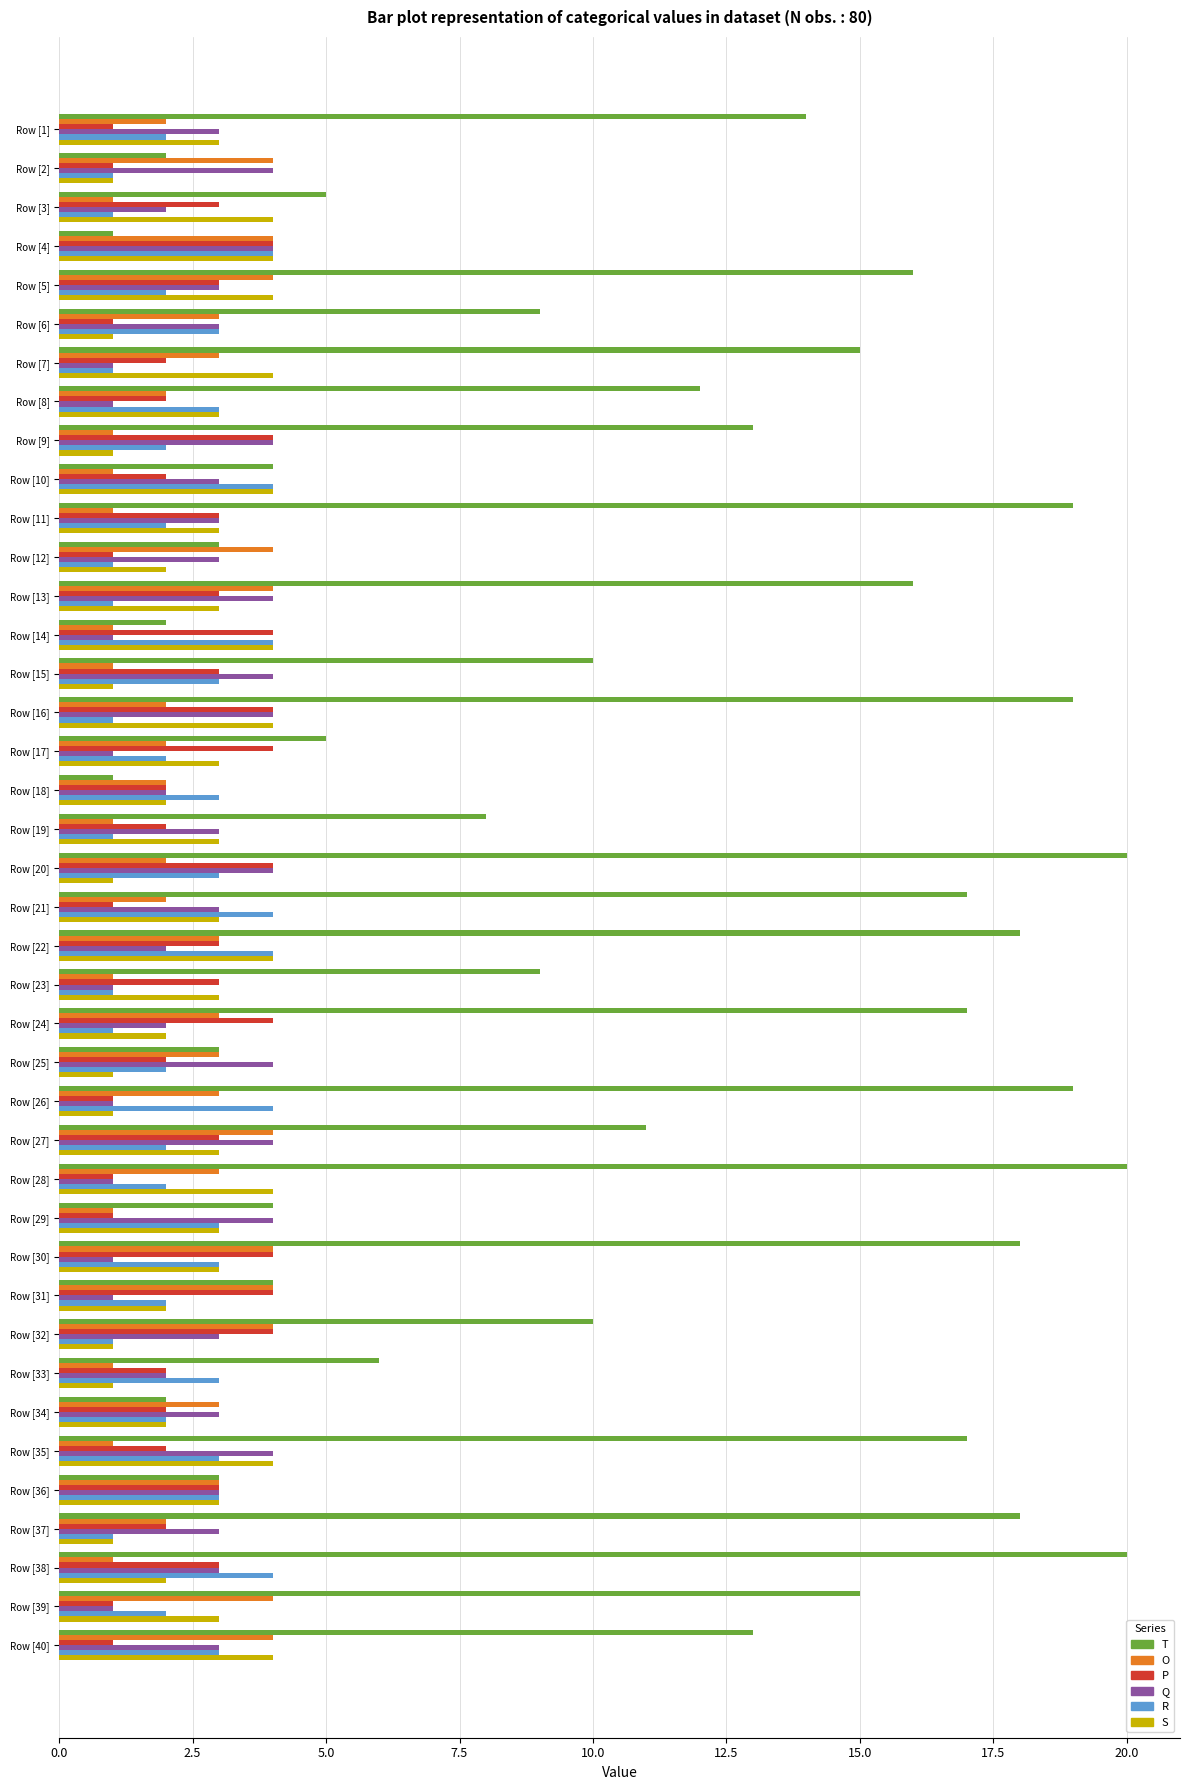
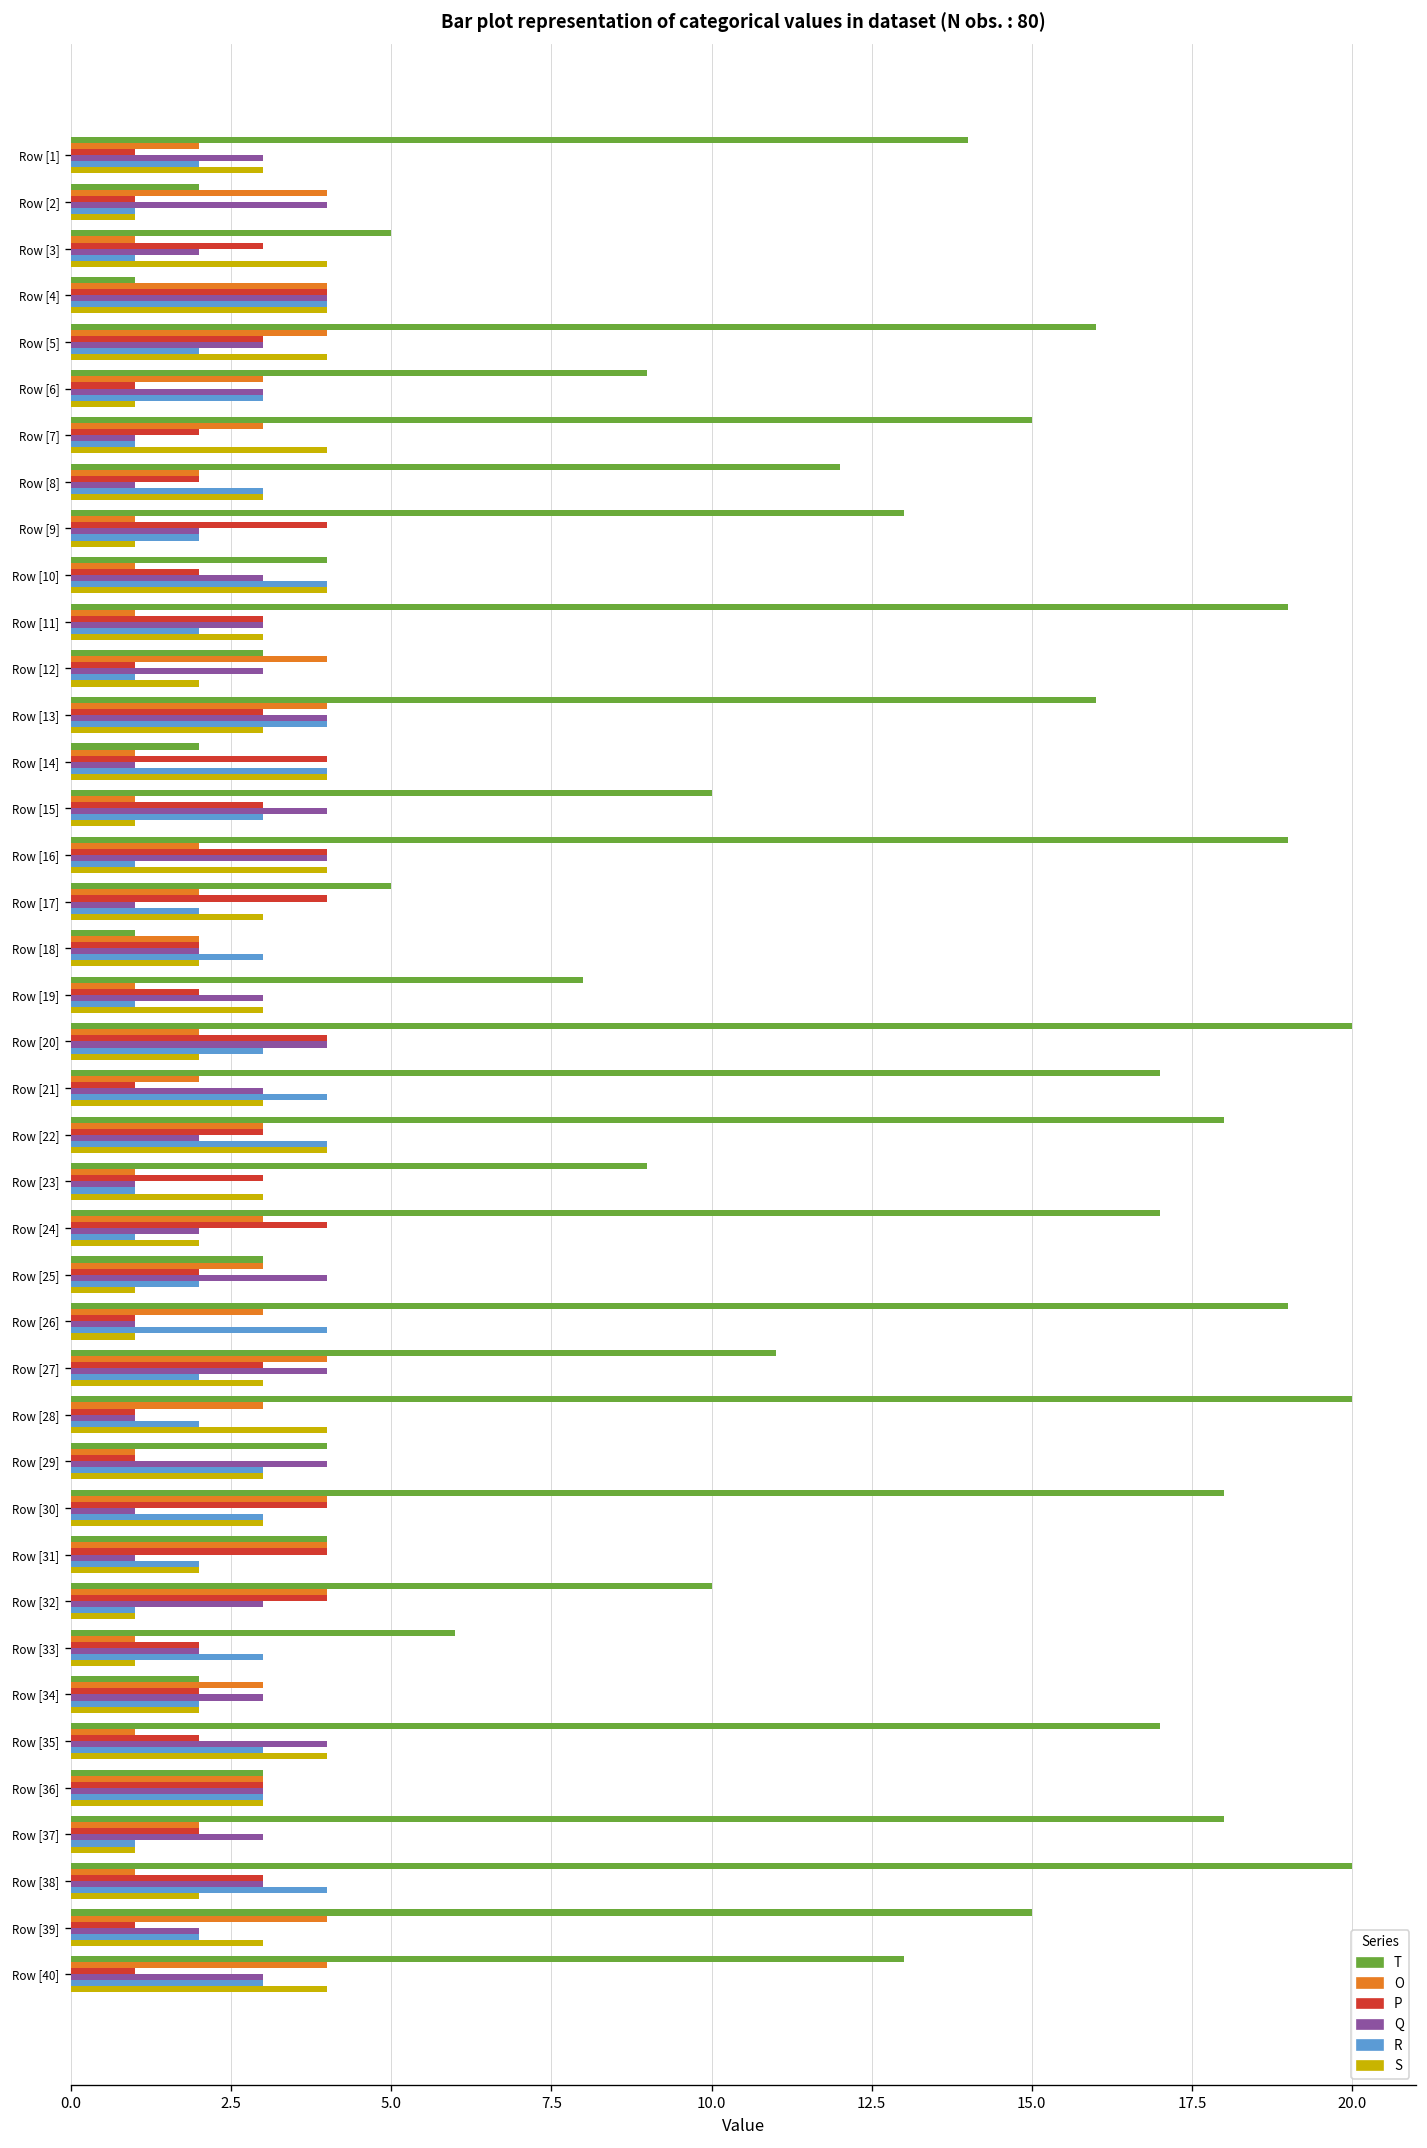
Q, Row [9]: 4 -> 2
R, Row [13]: 1 -> 4
S, Row [20]: 1 -> 2
Q, Row [39]: 1 -> 2
